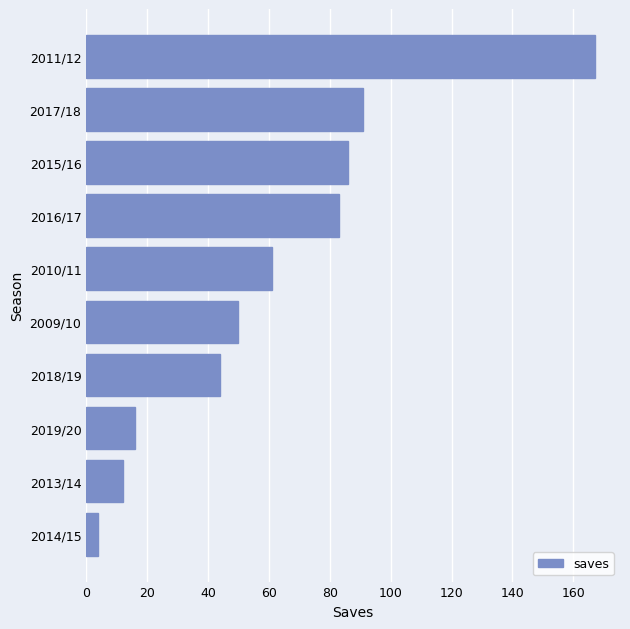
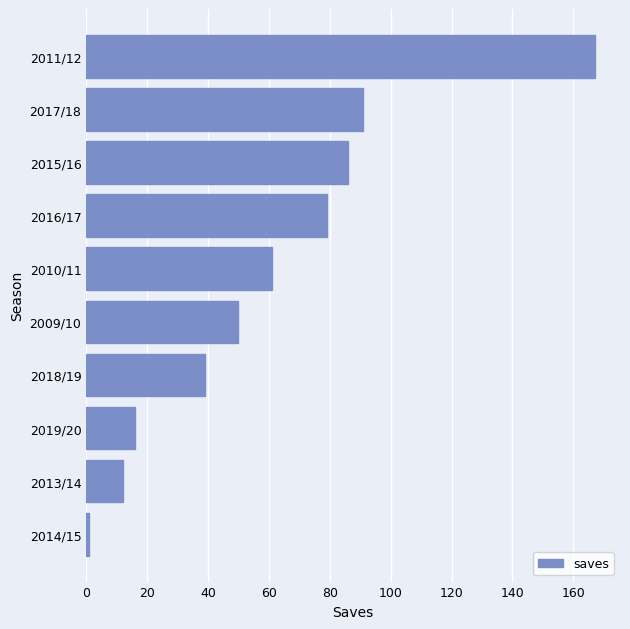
2016/17: 83 -> 79
2018/19: 44 -> 39
2014/15: 4 -> 1
